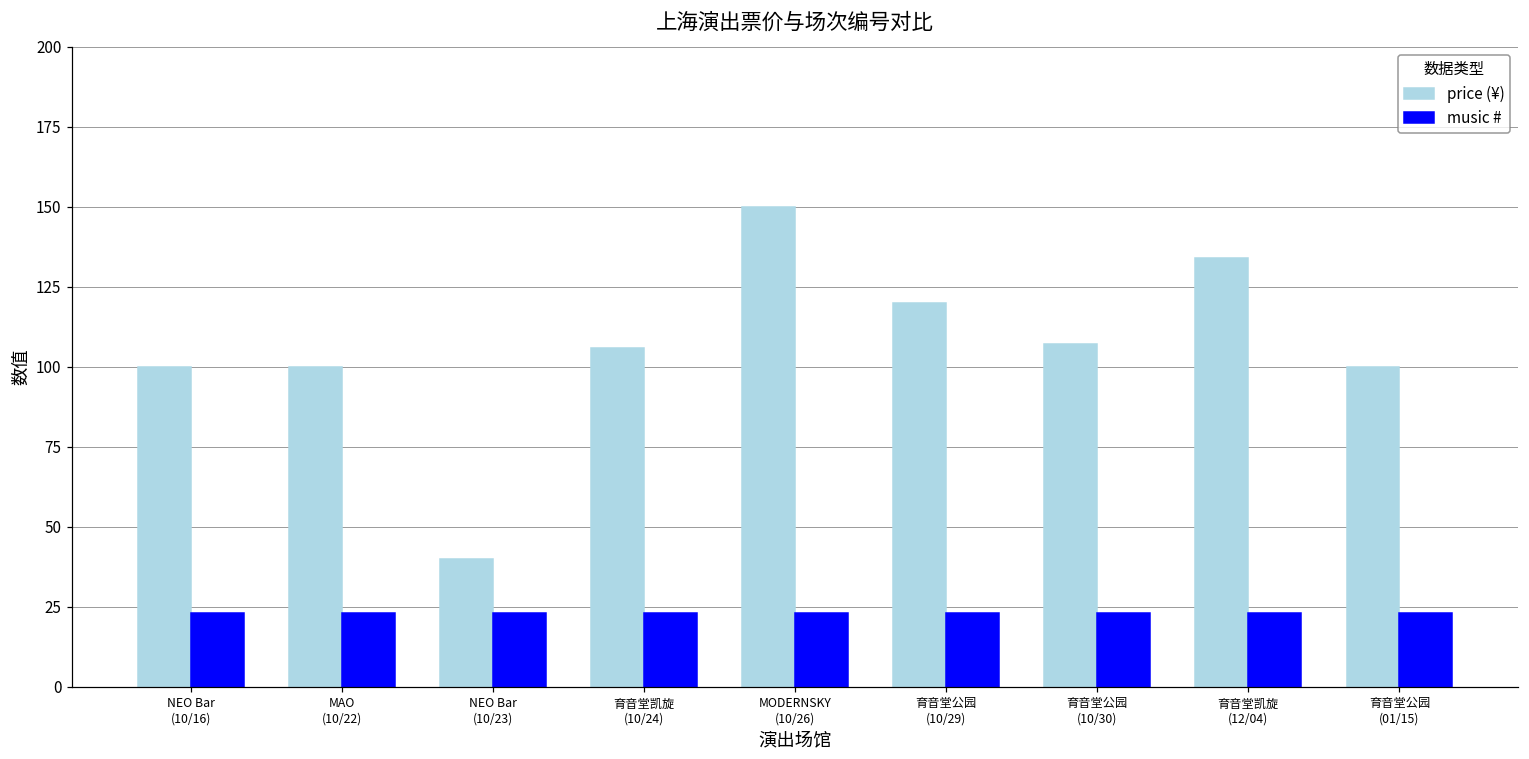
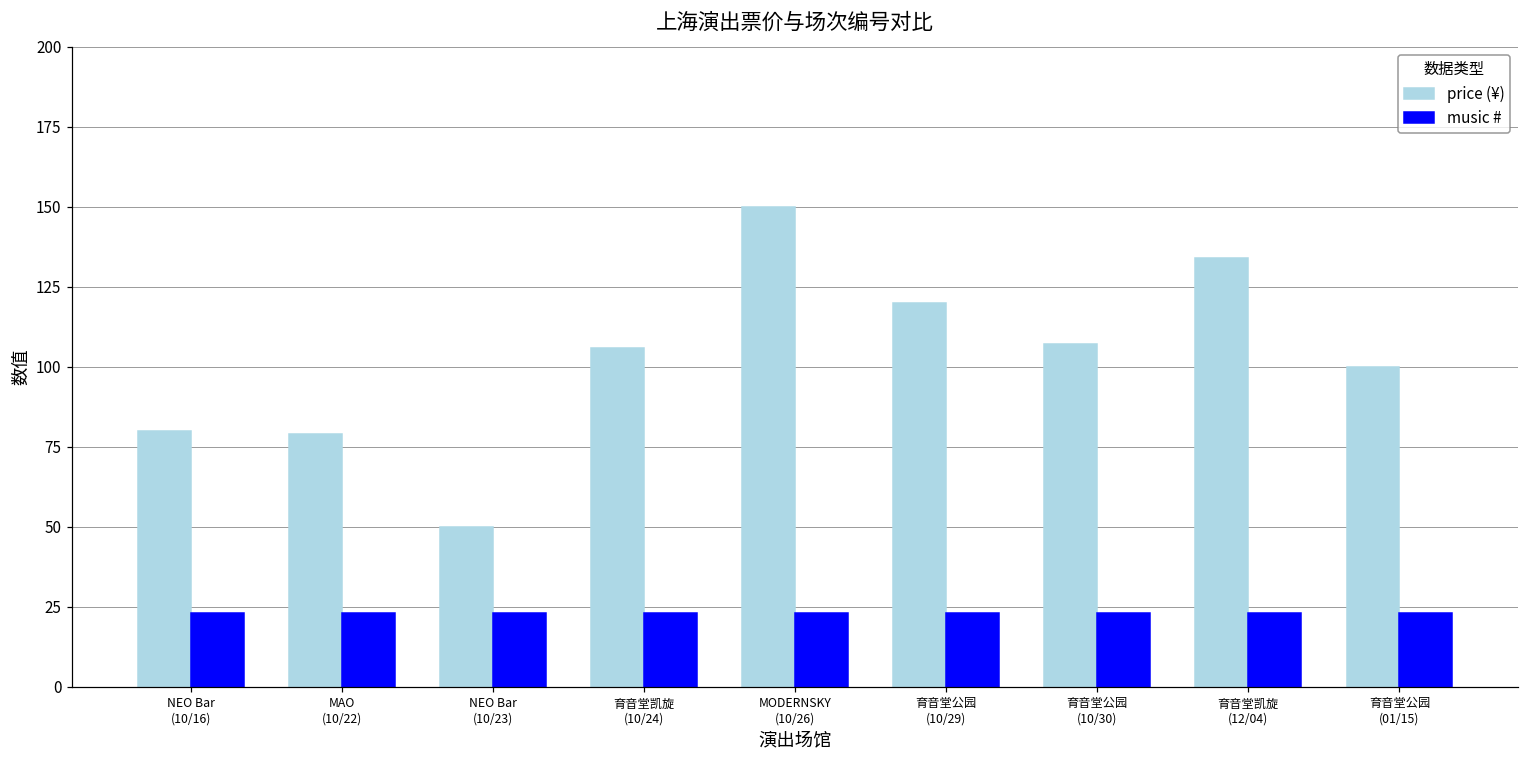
price (¥), NEO Bar (10/16): 100 -> 80
price (¥), MAO (10/22): 100 -> 79
price (¥), NEO Bar (10/23): 40 -> 50
